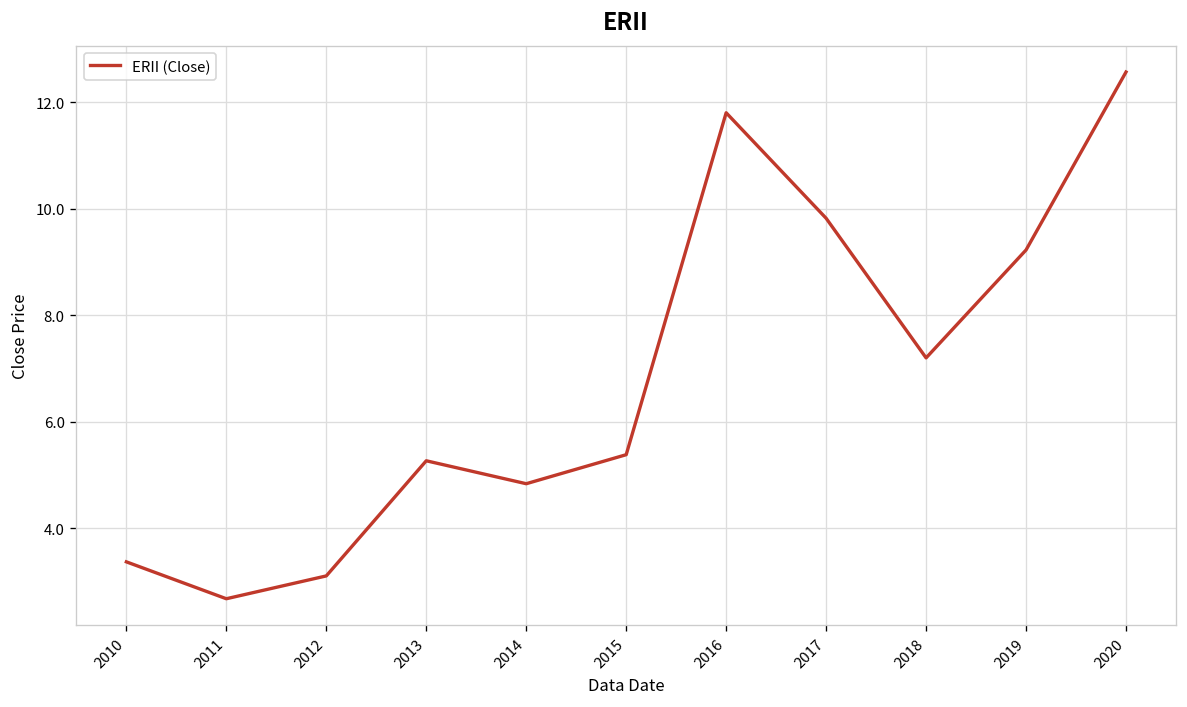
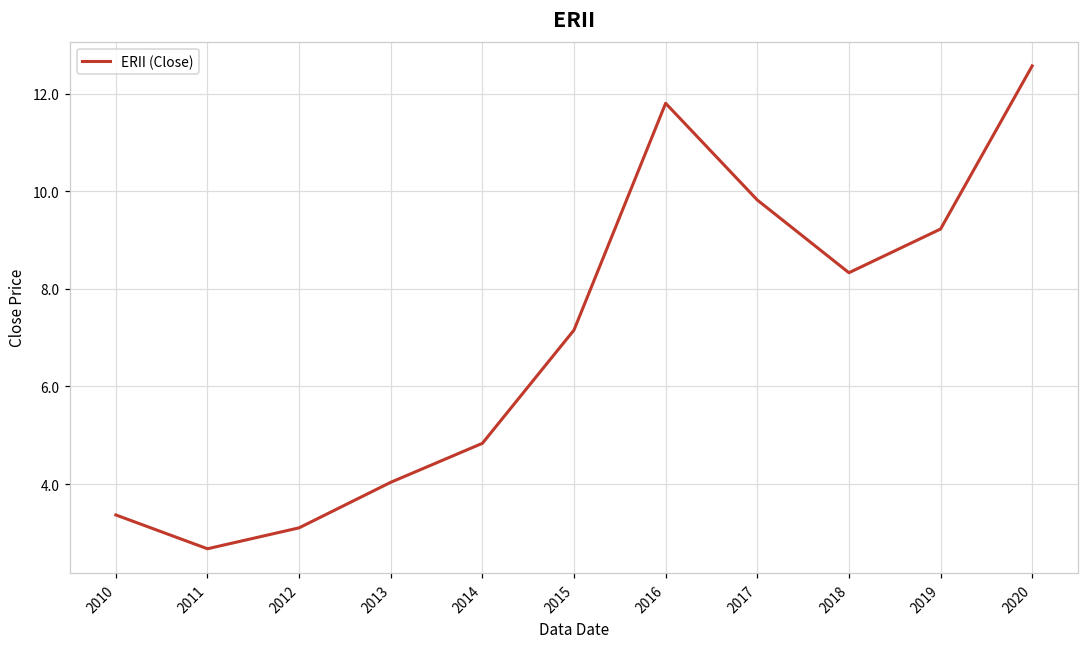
2013: 5.3 -> 4.0
2015: 5.4 -> 7.2
2018: 7.2 -> 8.3
